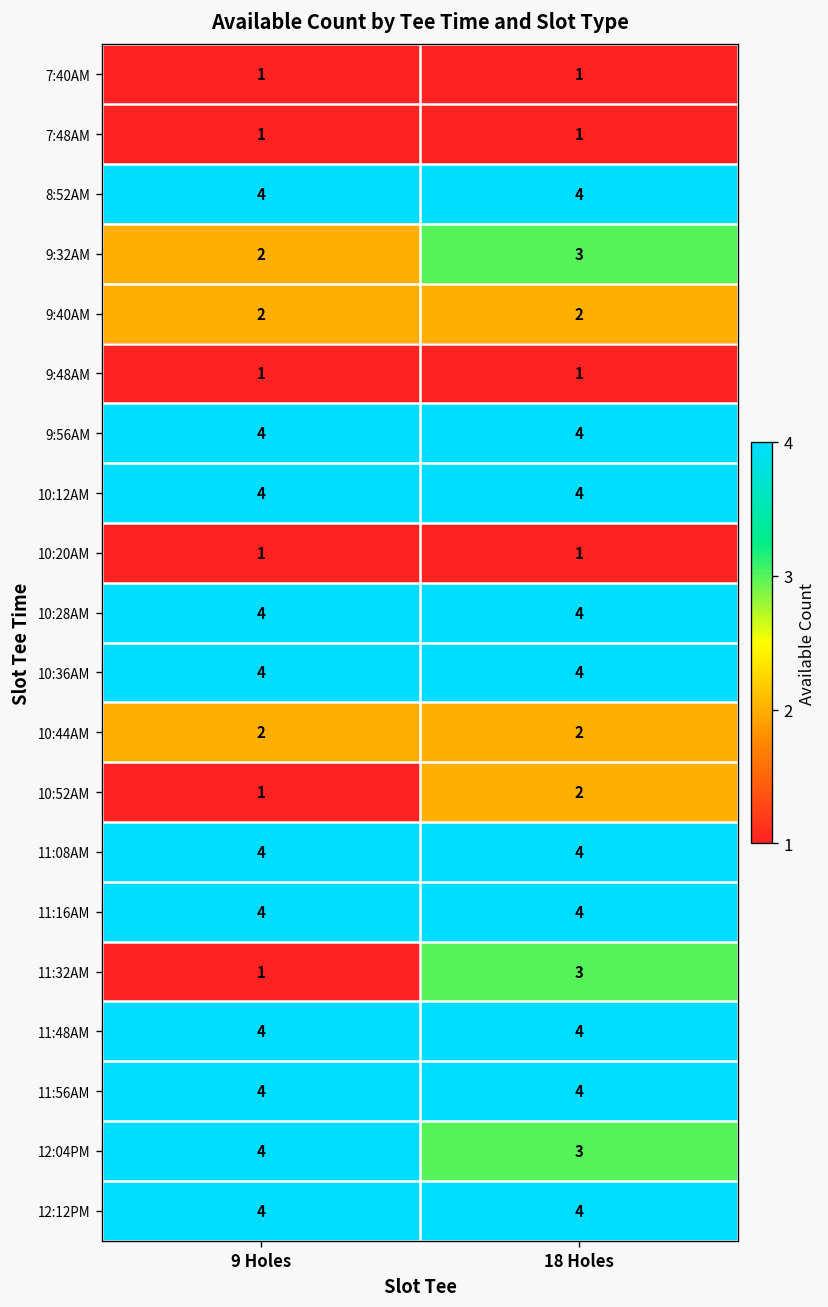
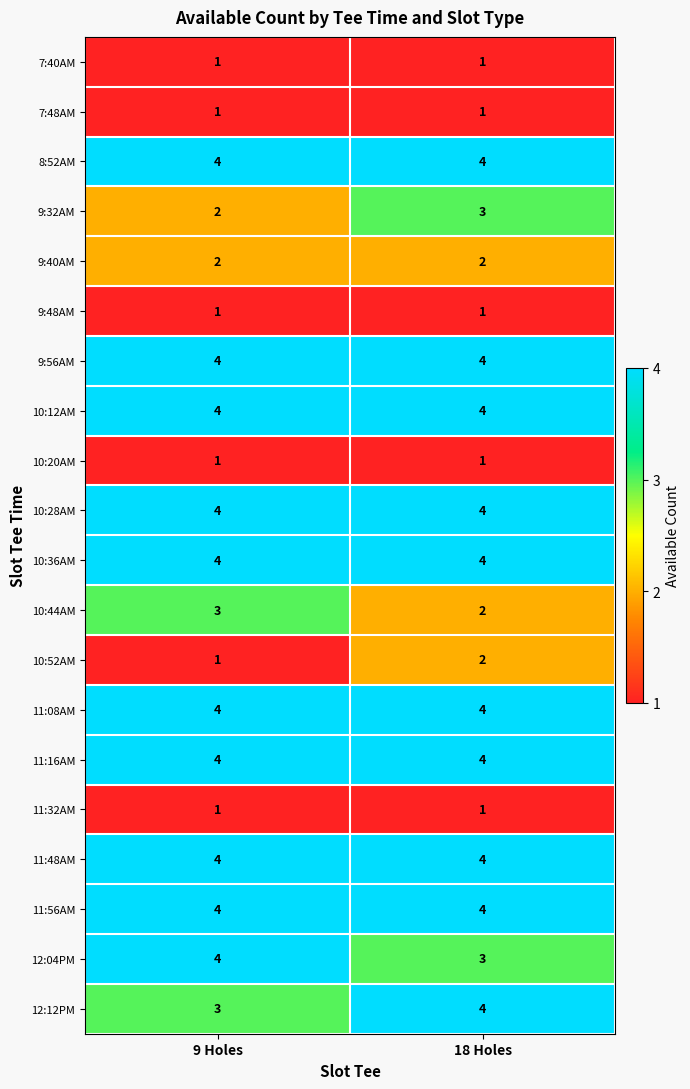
10:44AM, 9 Holes: 2 -> 3
11:32AM, 18 Holes: 3 -> 1
12:12PM, 9 Holes: 4 -> 3
